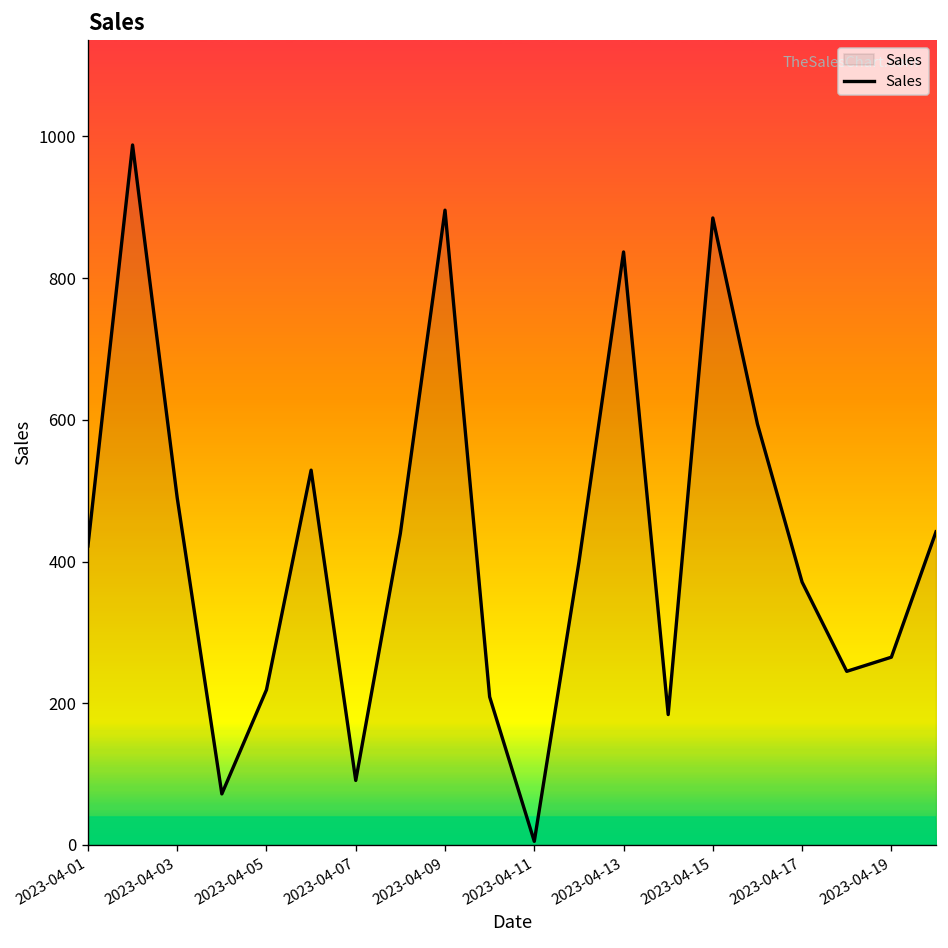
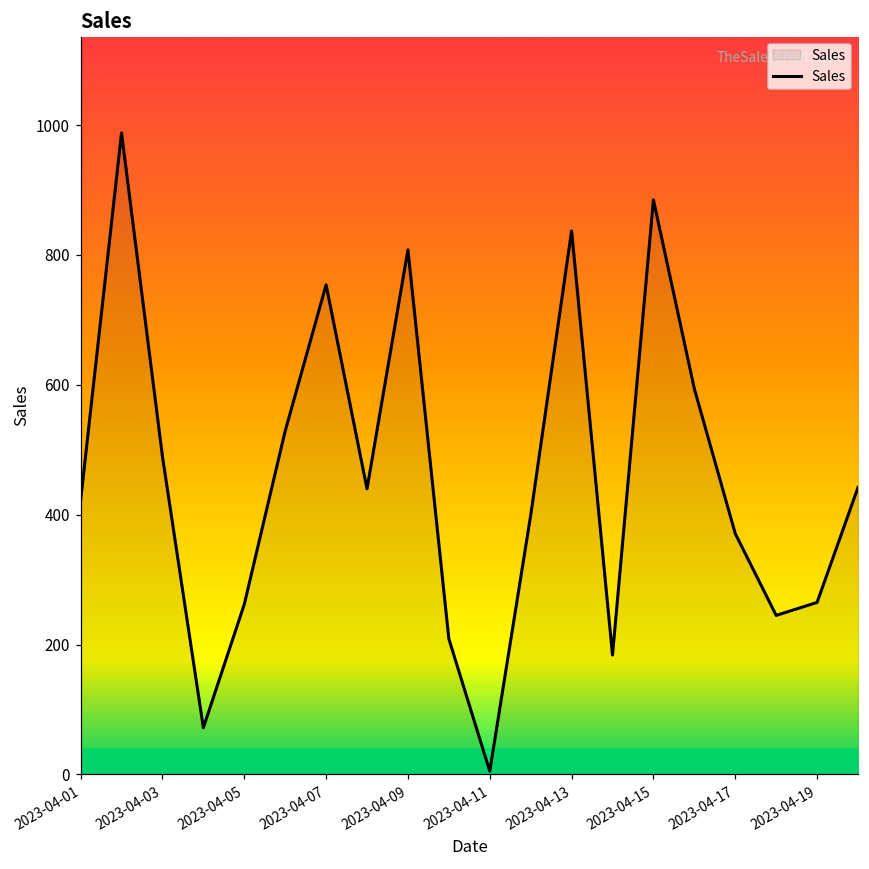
2023-04-05: 220 -> 260
2023-04-07: 90 -> 750
2023-04-09: 900 -> 810
